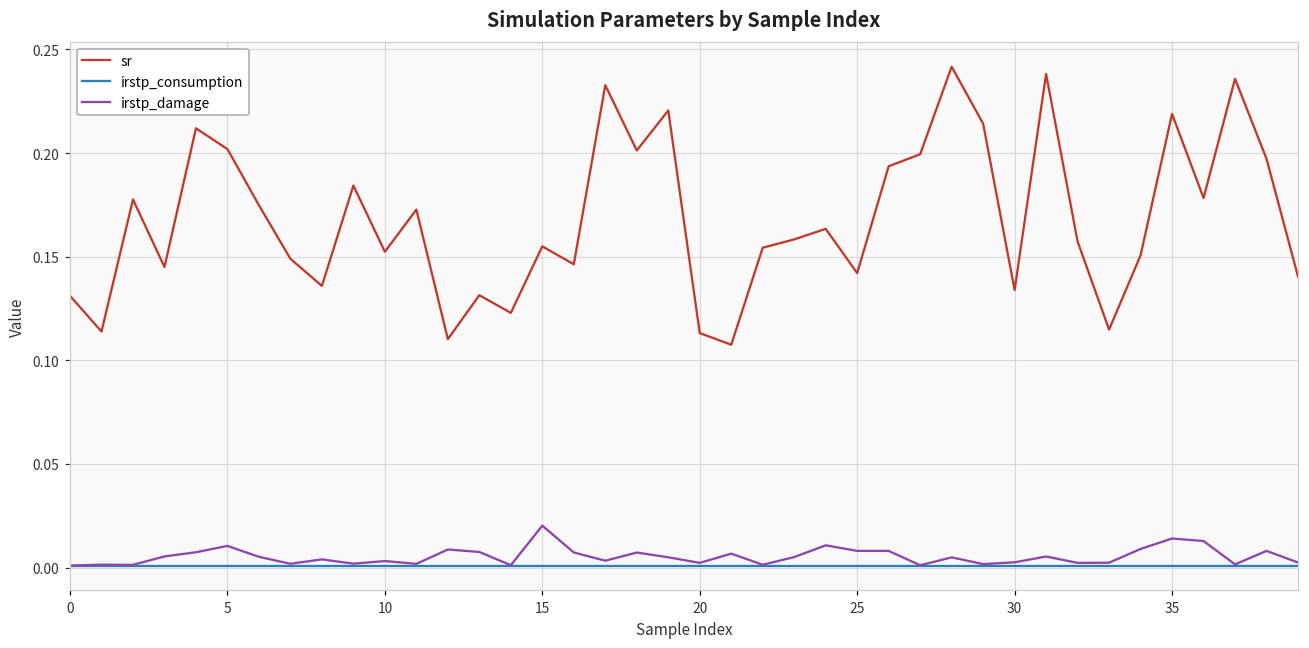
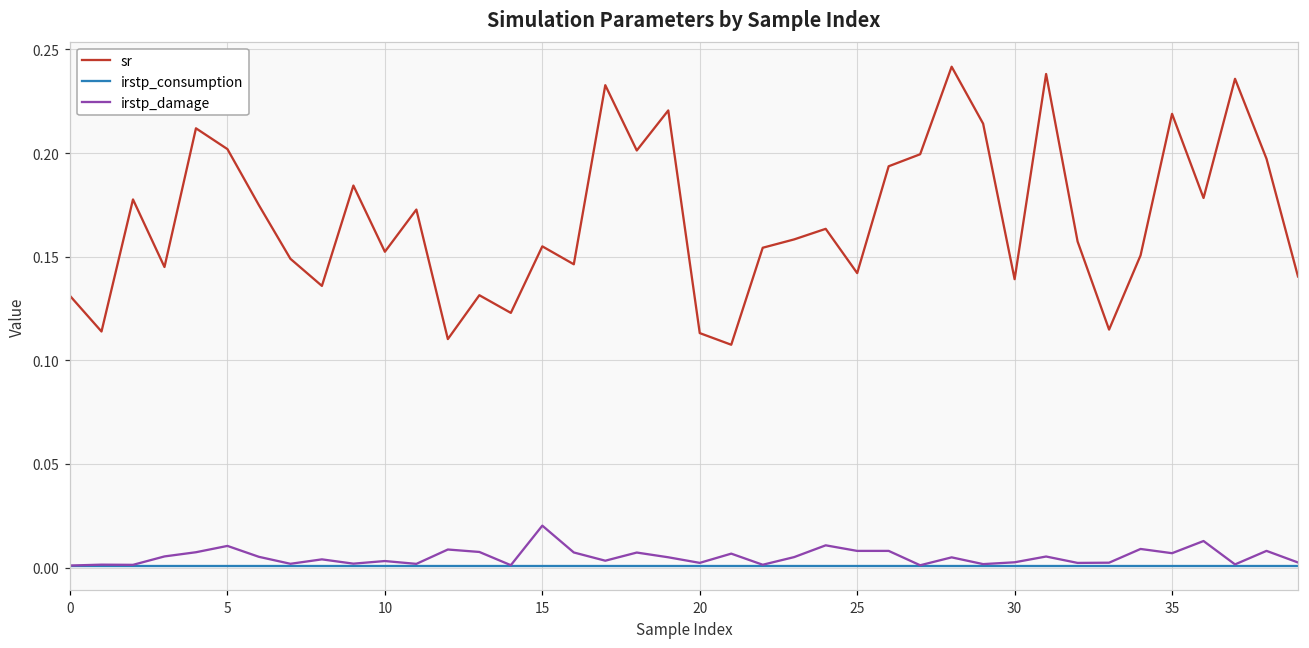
sr, 30: 0.134 -> 0.139
irstp_damage, 35: 0.014 -> 0.007
